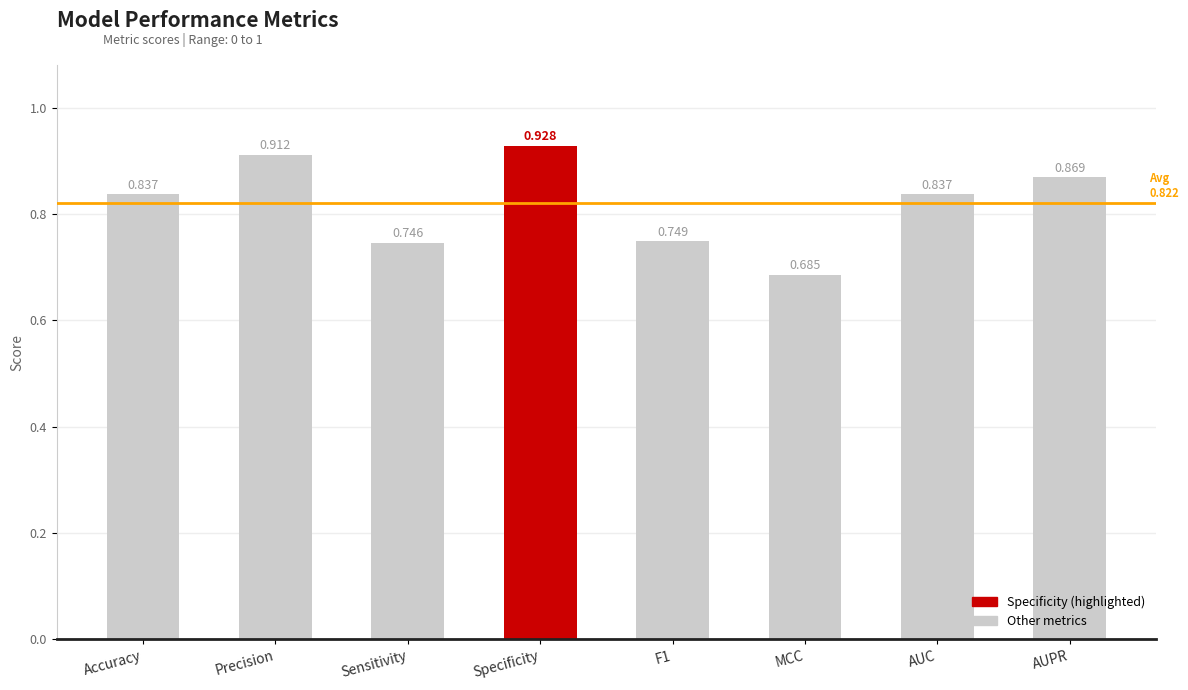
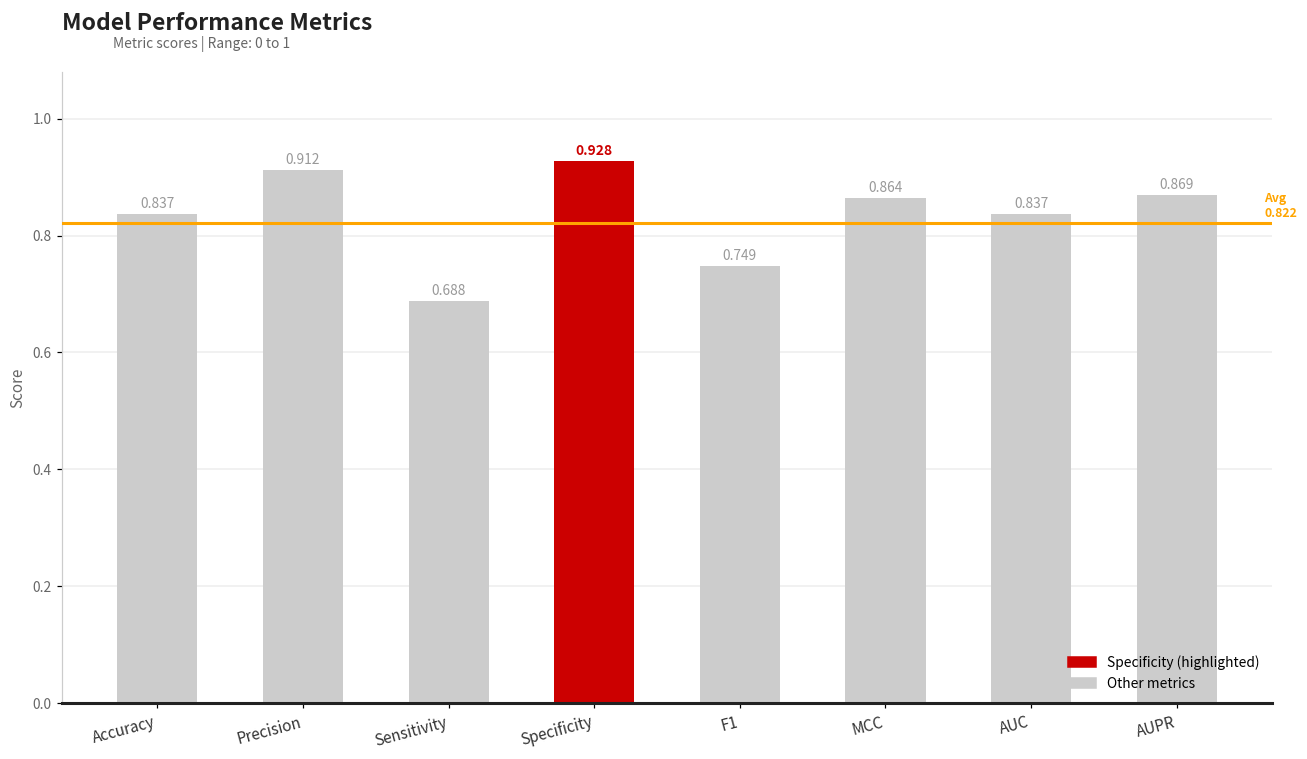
Sensitivity: 0.746 -> 0.688
MCC: 0.685 -> 0.864
